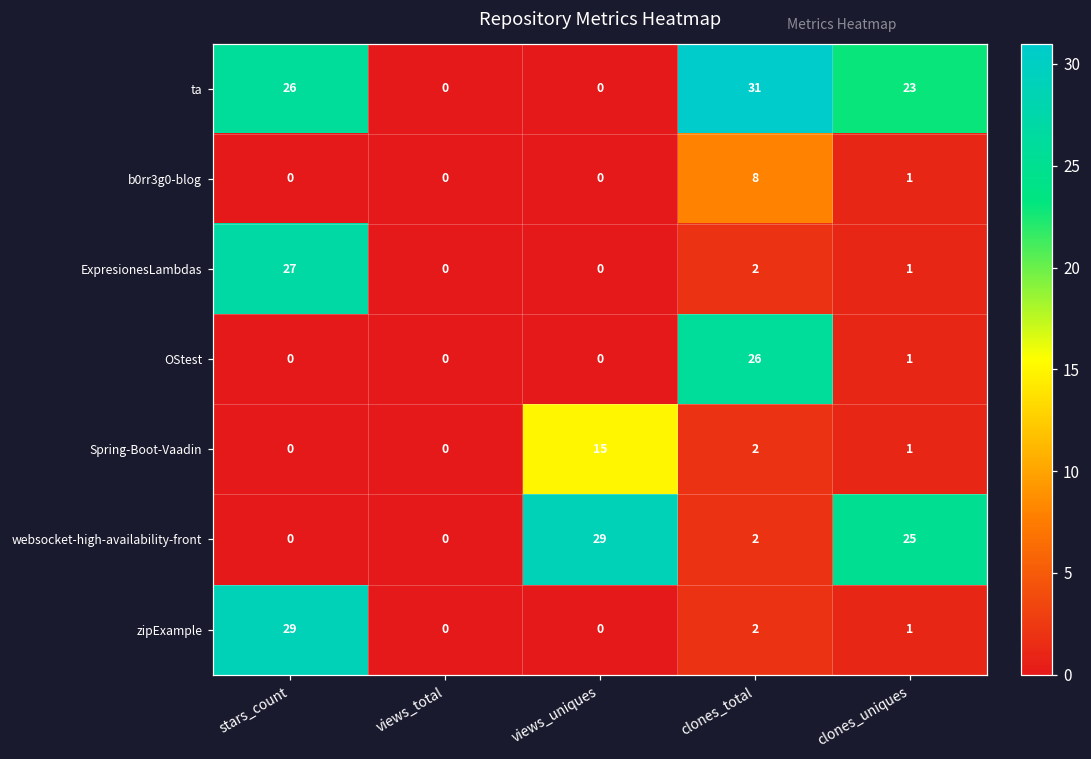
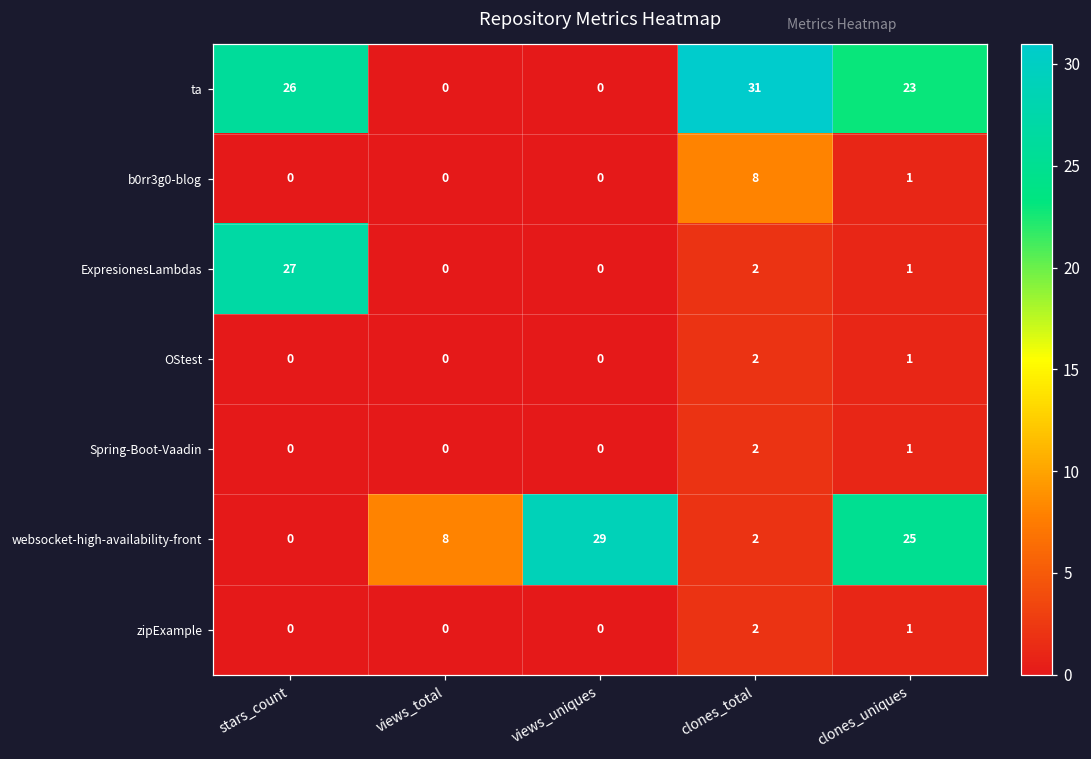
OStest, clones_total: 26 -> 2
Spring-Boot-Vaadin, views_uniques: 15 -> 0
websocket-high-availability-front, views_total: 0 -> 8
zipExample, stars_count: 29 -> 0
